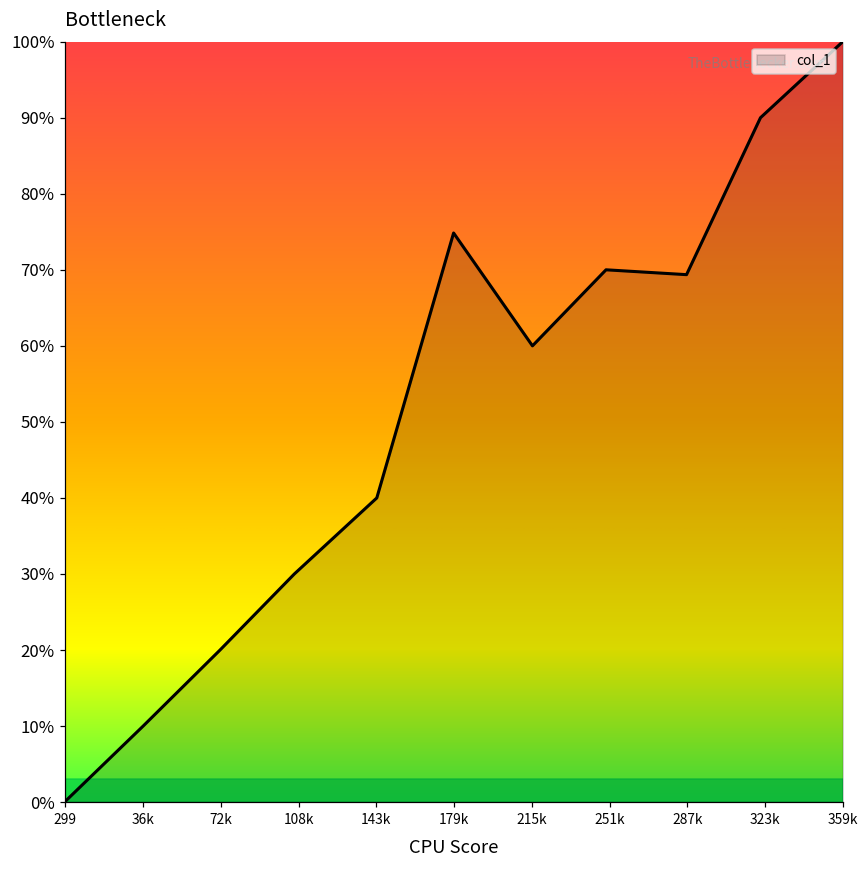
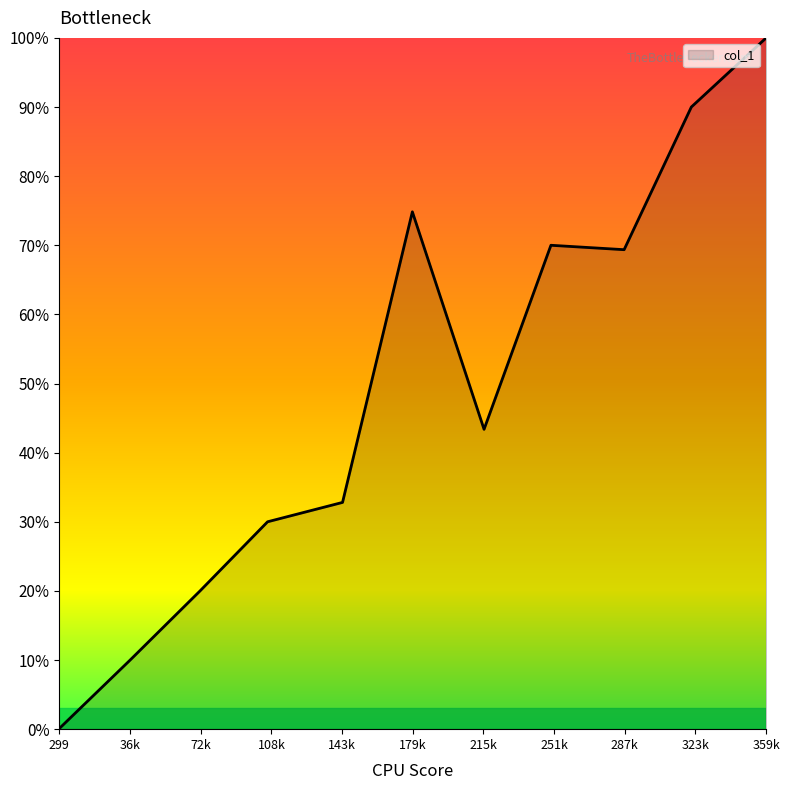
143k: 40% -> 33%
215k: 60% -> 43%
